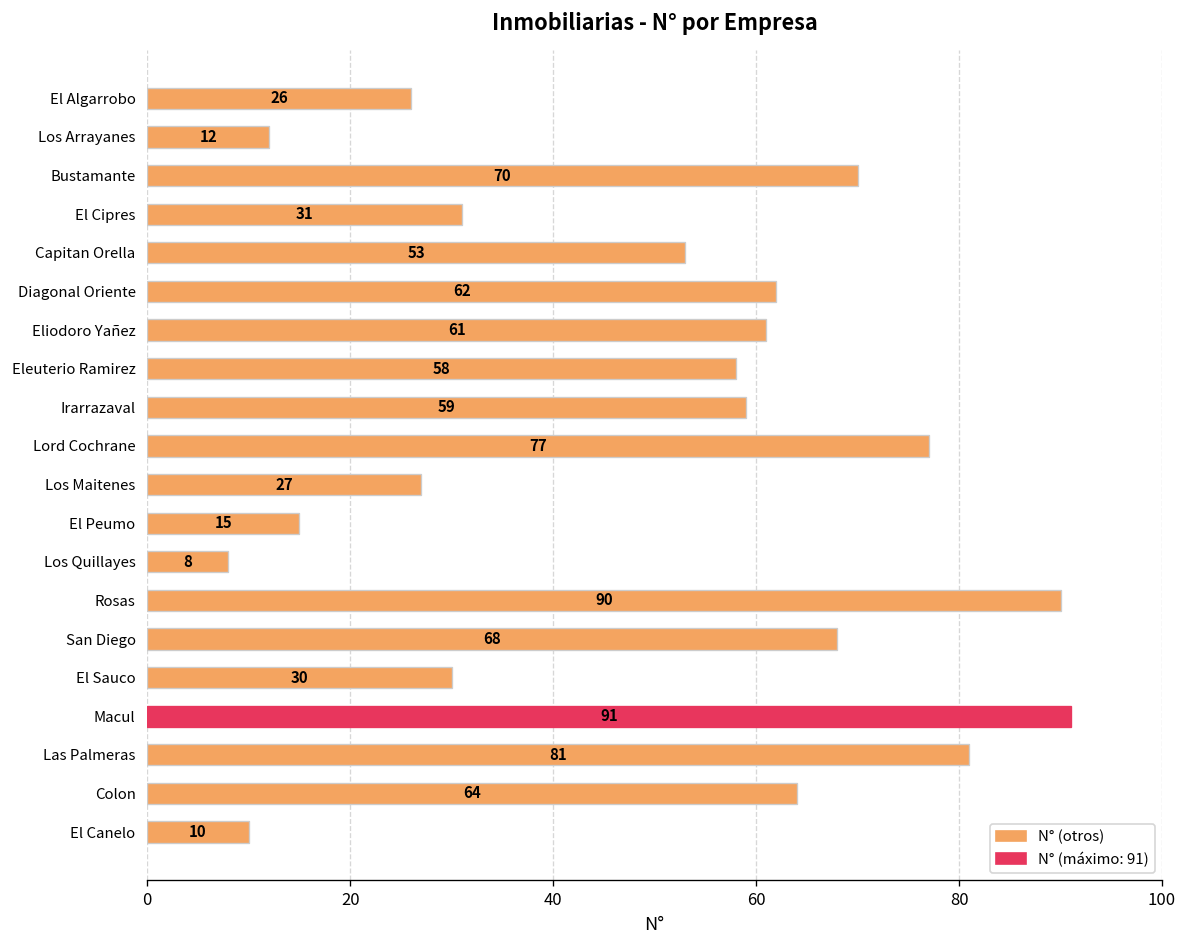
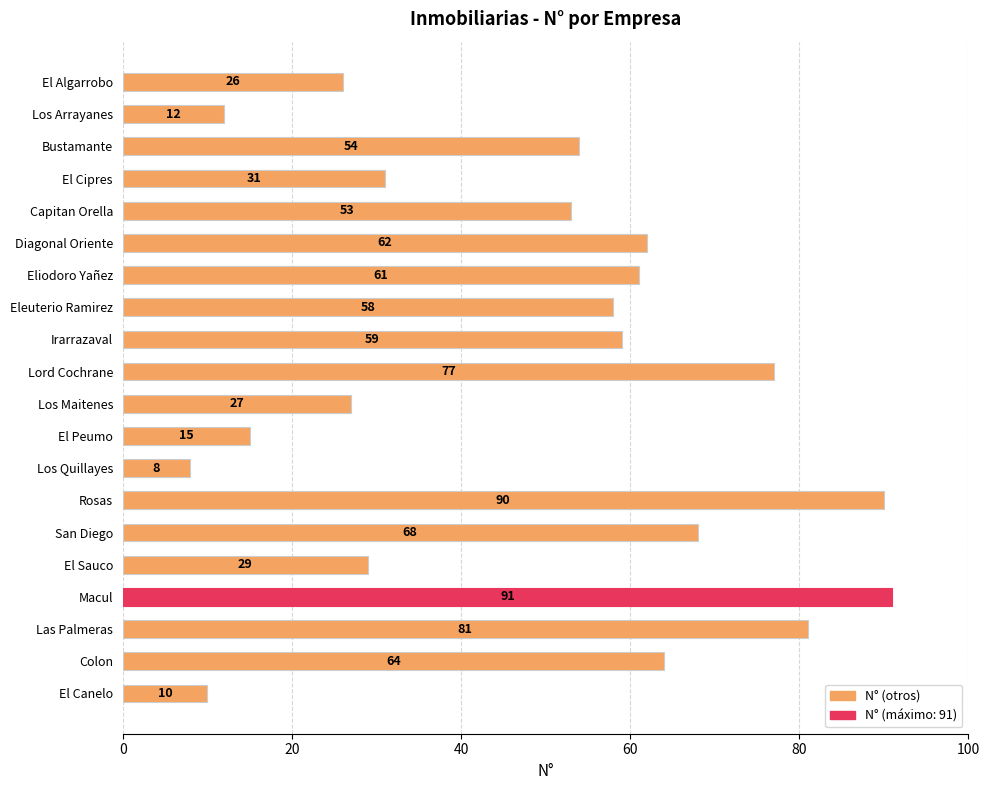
Bustamante: 70 -> 54
El Sauco: 30 -> 29
